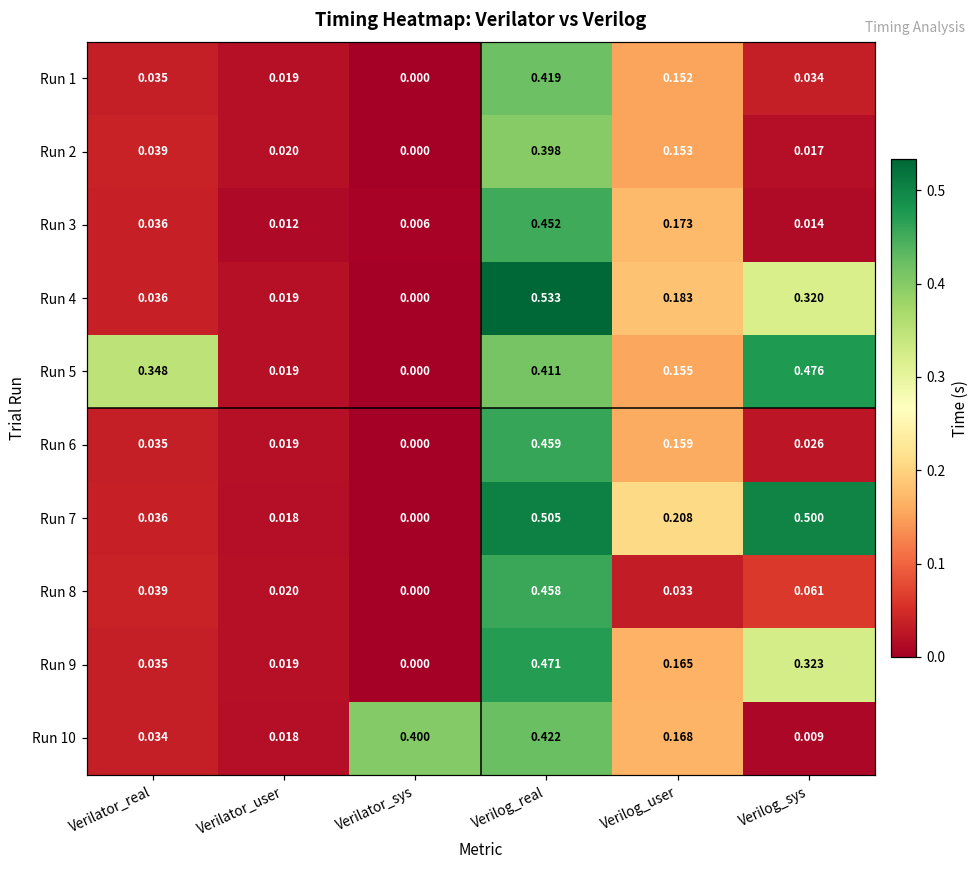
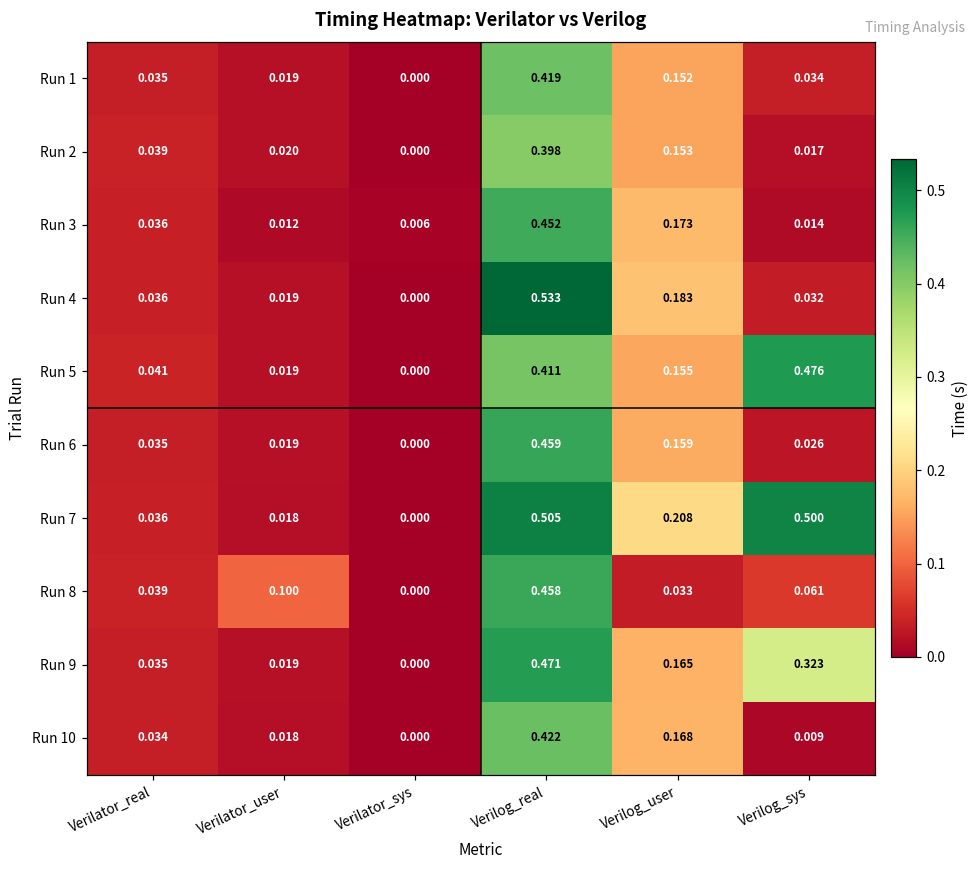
Run 4, Verilog_sys: 0.320 -> 0.032
Run 5, Verilator_real: 0.348 -> 0.041
Run 8, Verilator_user: 0.020 -> 0.100
Run 10, Verilator_sys: 0.400 -> 0.000
